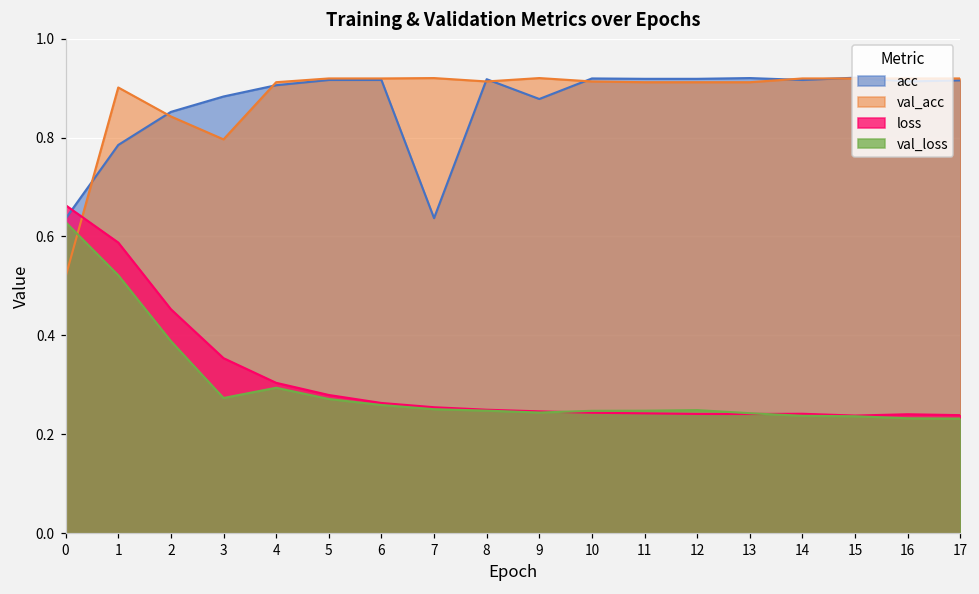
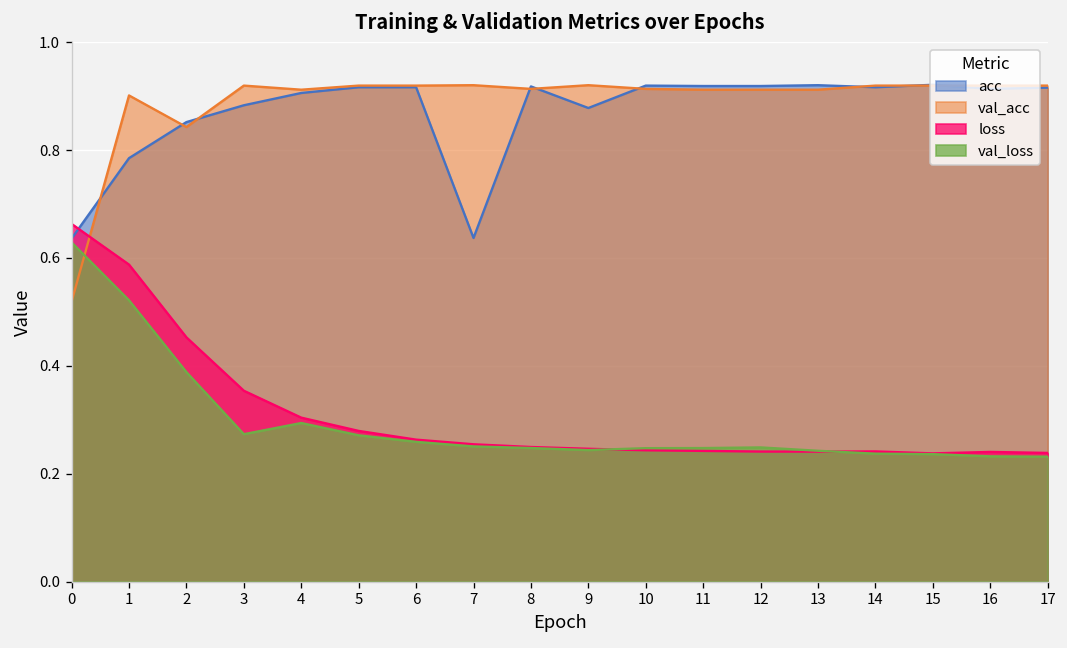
val_acc, 3: 0.80 -> 0.92
